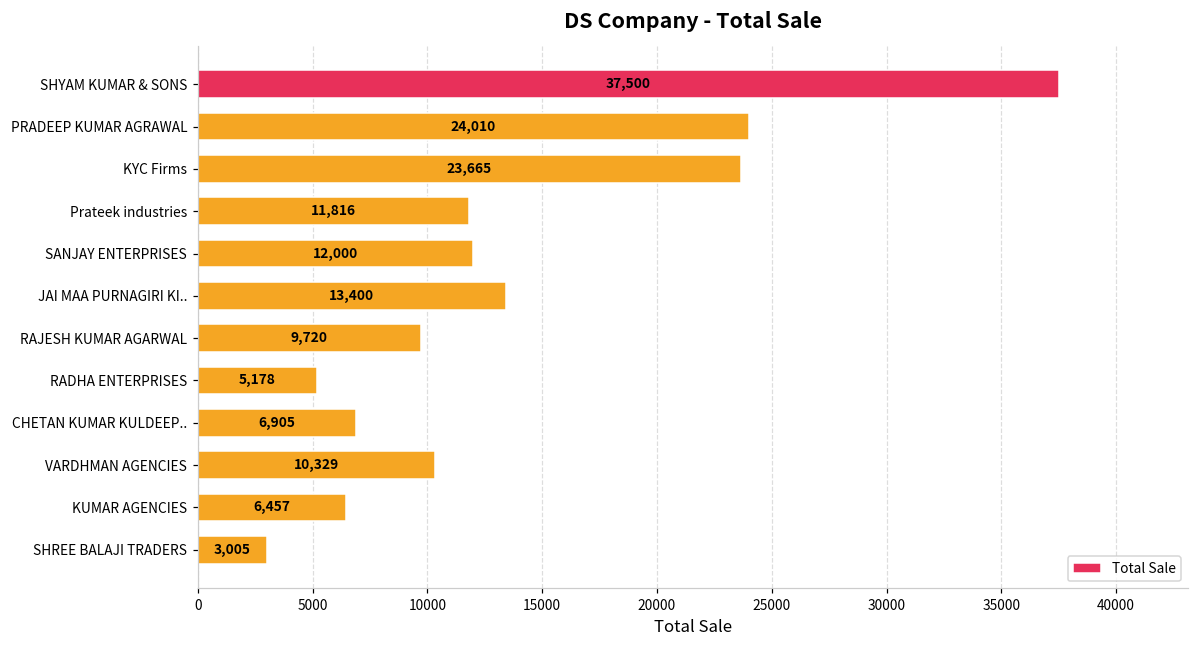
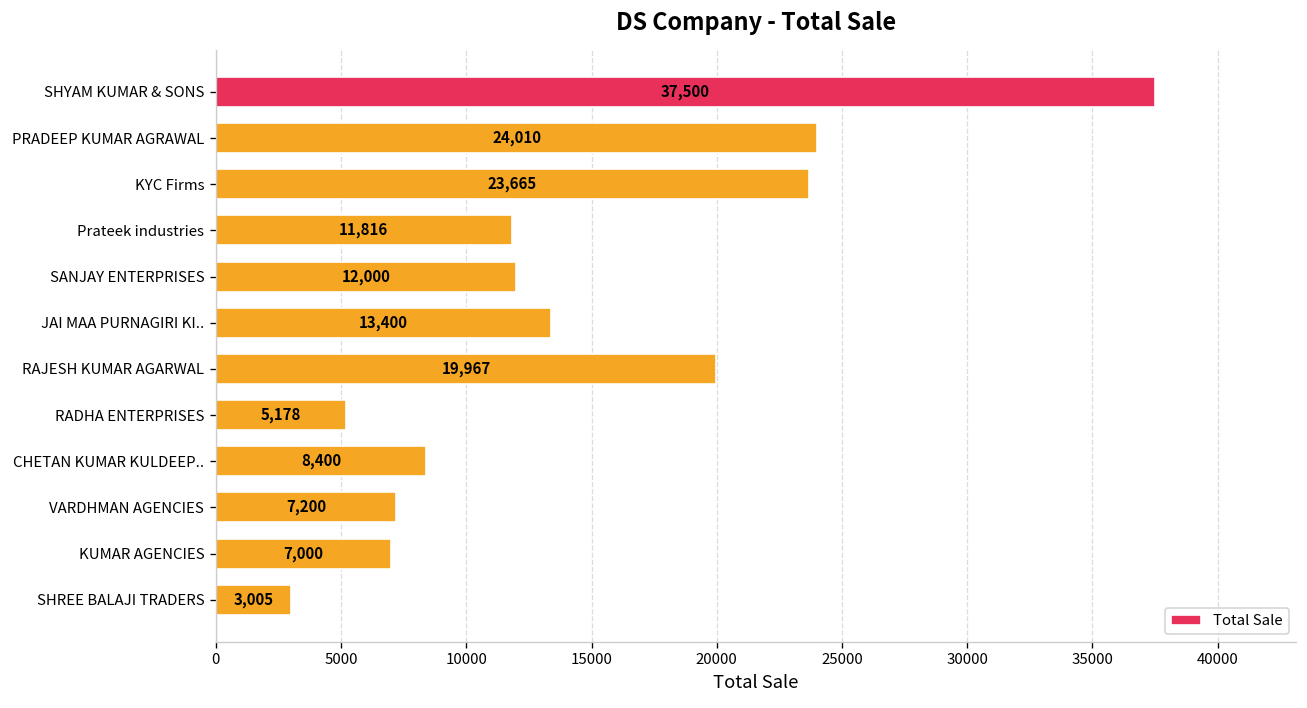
RAJESH KUMAR AGARWAL: 9,720 -> 19,967
CHETAN KUMAR KULDEEP..: 6,905 -> 8,400
VARDHMAN AGENCIES: 10,329 -> 7,200
KUMAR AGENCIES: 6,457 -> 7,000
